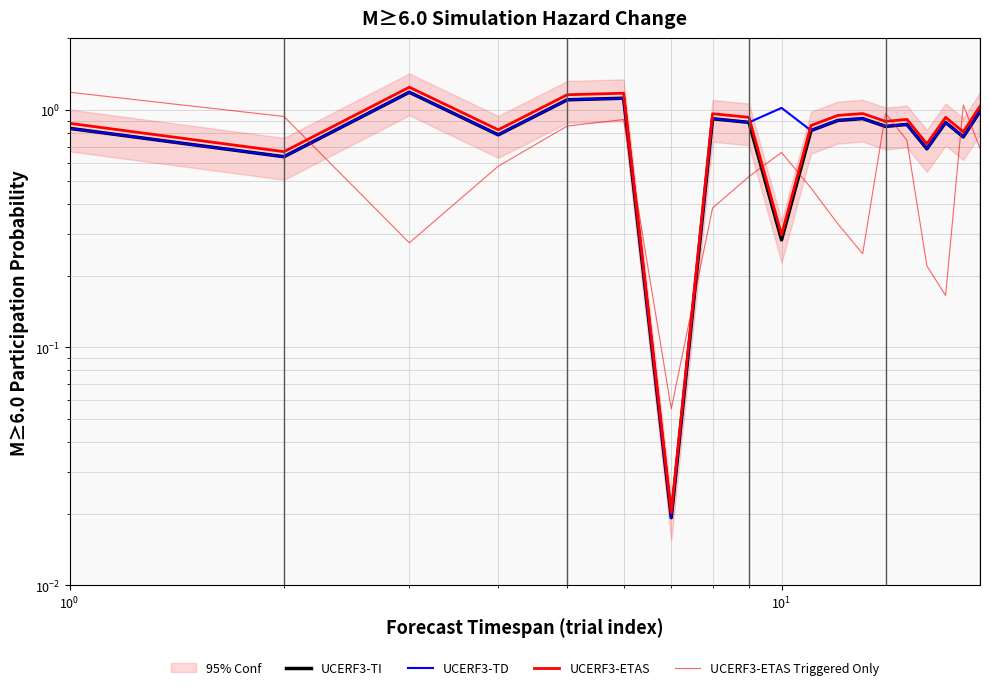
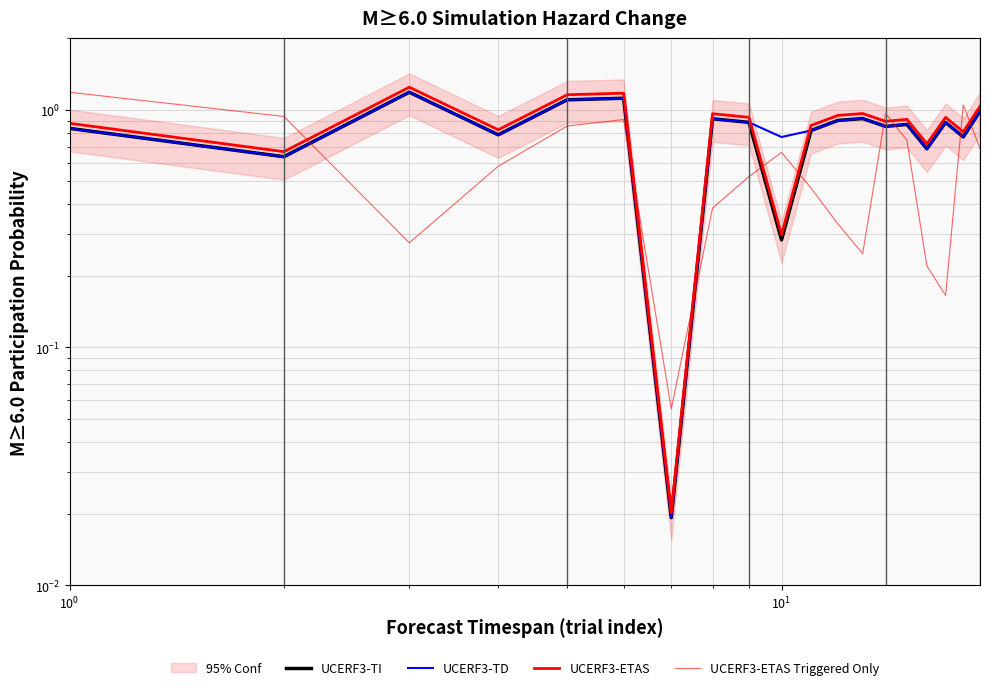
UCERF3-TD, 10^1: 1.02 -> 0.77
